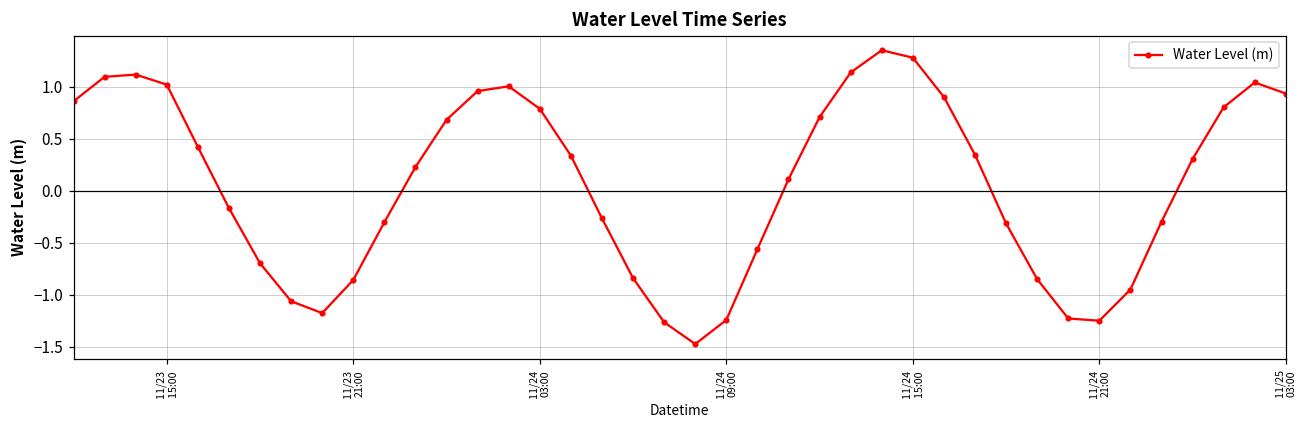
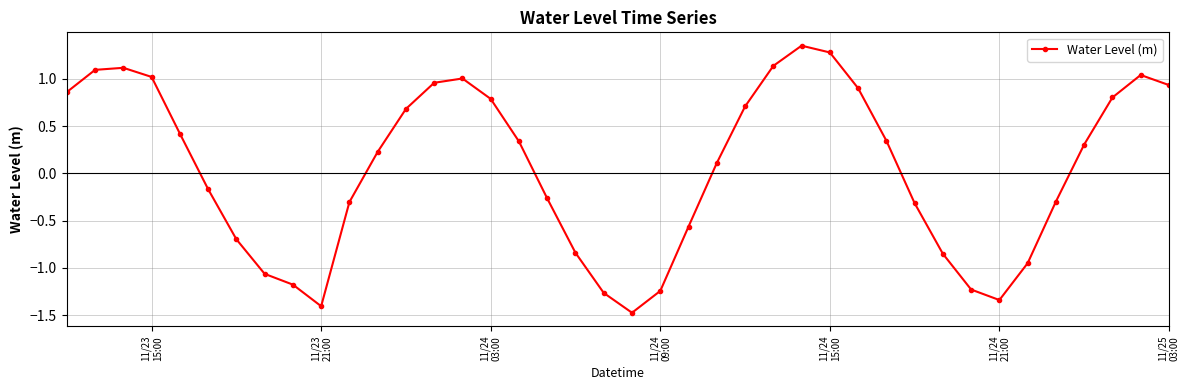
11/23 21:00: -0.9 -> -1.4
11/24 21:00: -1.2 -> -1.3
